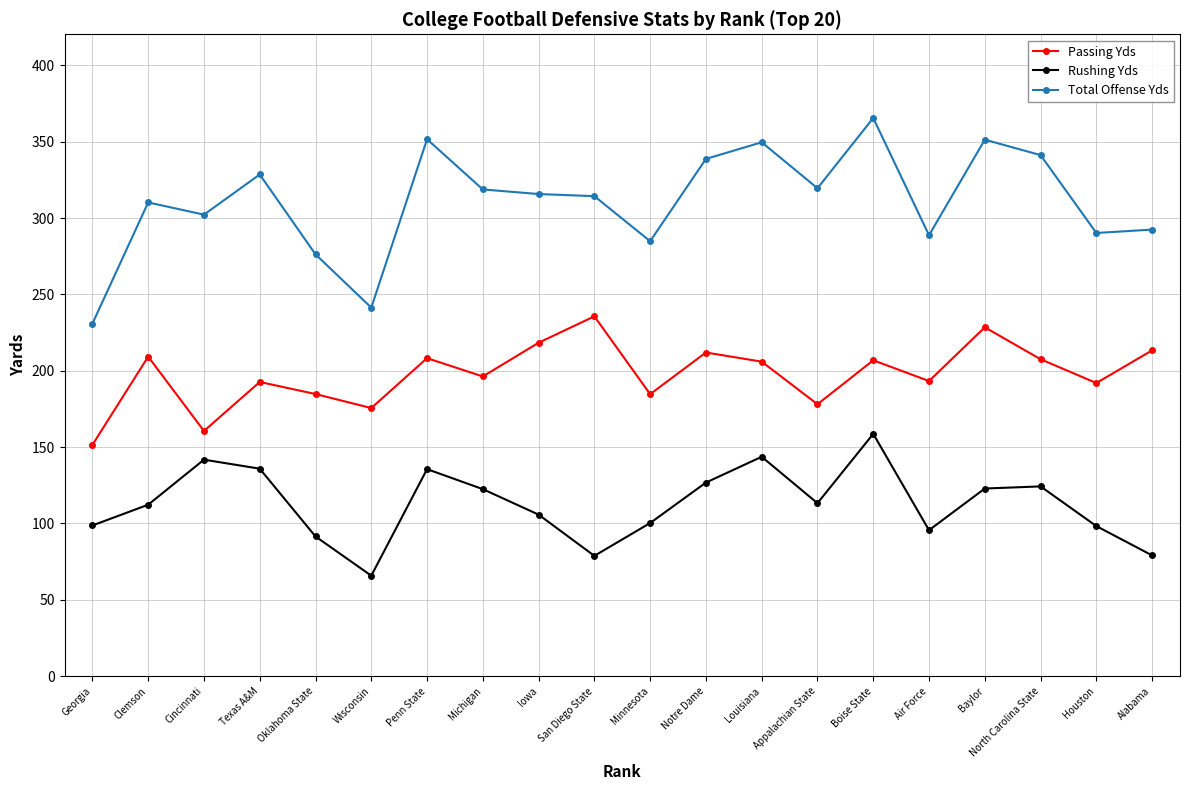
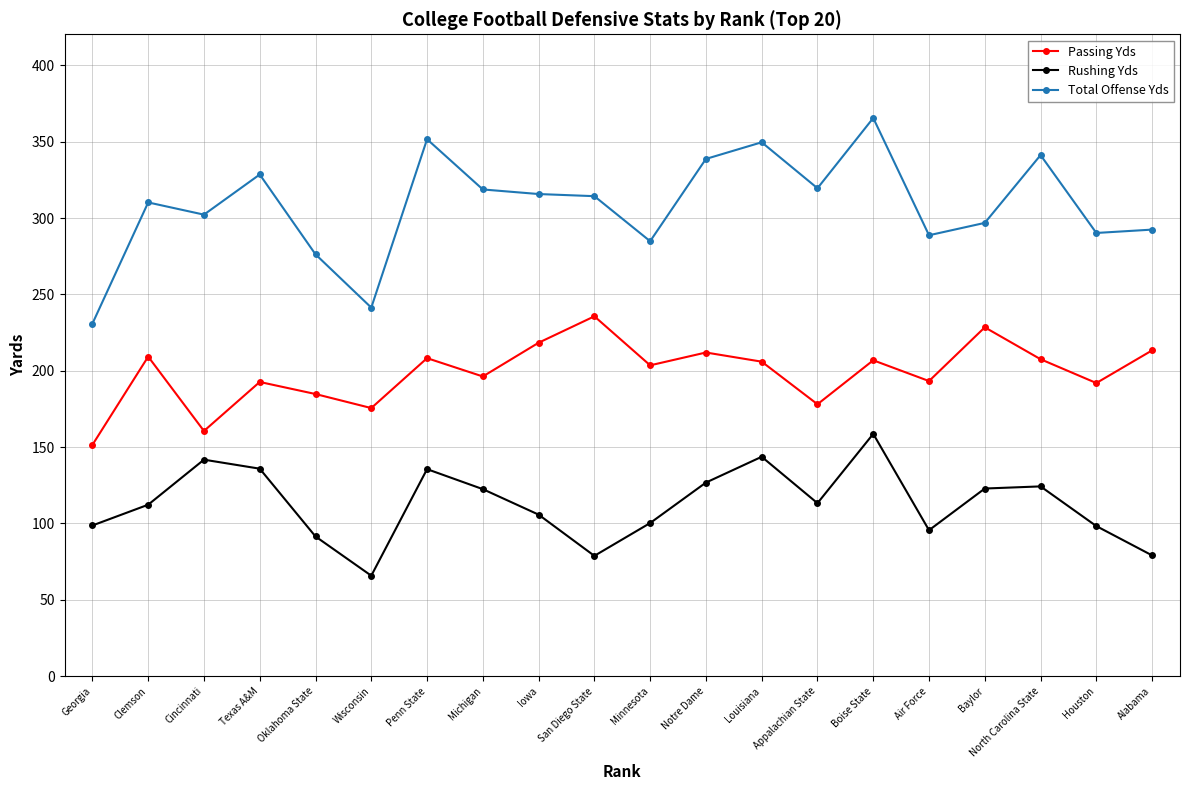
Passing Yds, Minnesota: 185 -> 204
Total Offense Yds, Baylor: 351 -> 297
